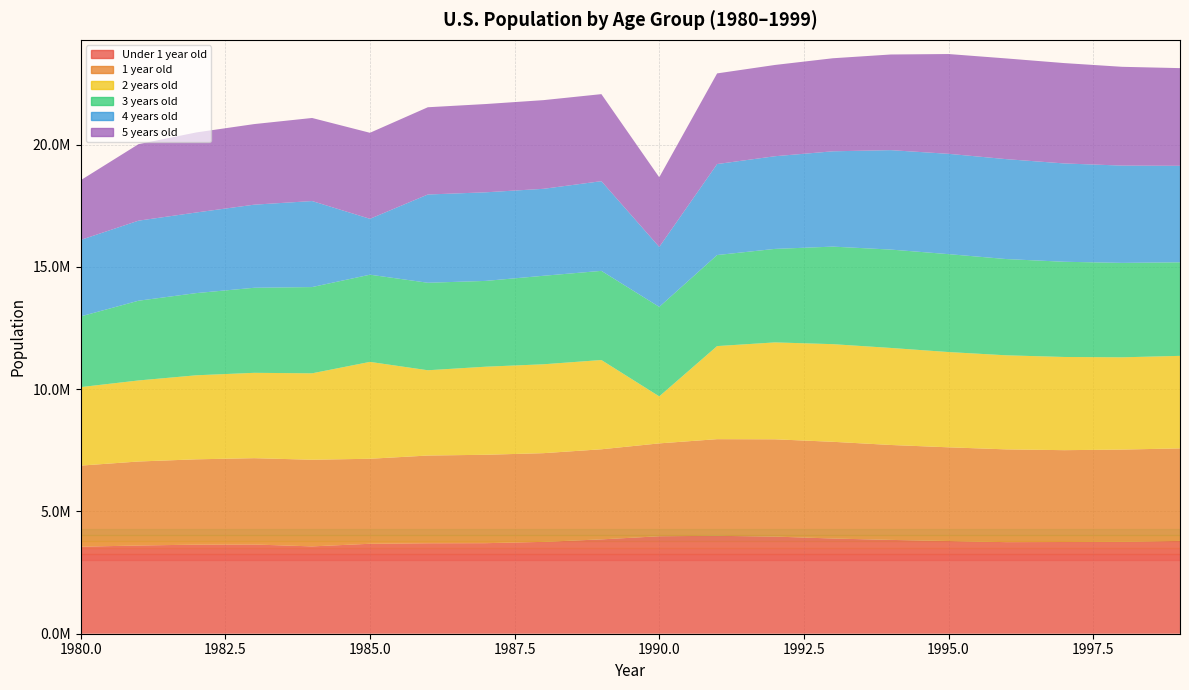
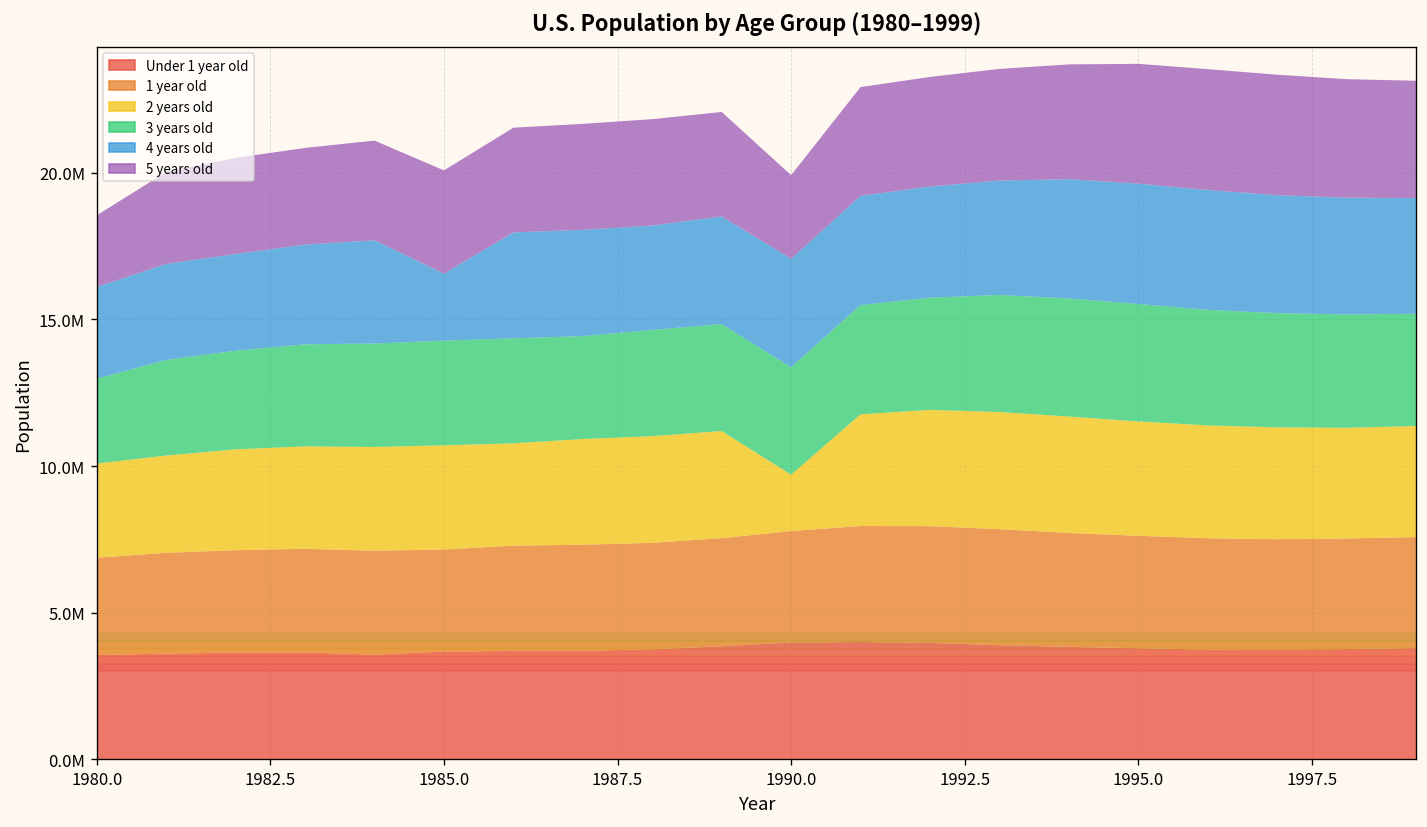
2 years old, 1985.0: 4000000 -> 3600000
4 years old, 1990.0: 2500000 -> 3700000
